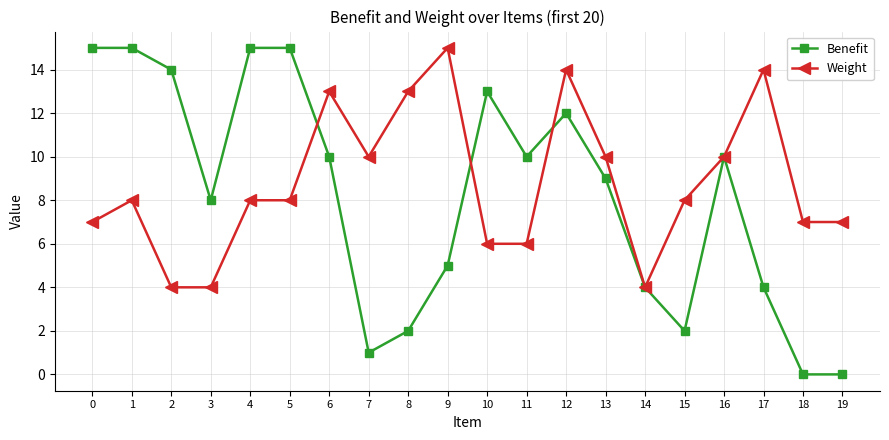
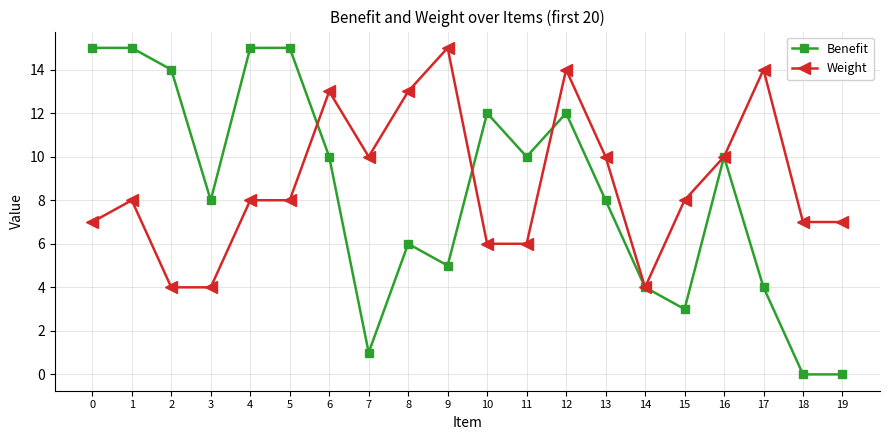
Benefit, 8: 2 -> 6
Benefit, 10: 13 -> 12
Benefit, 13: 9 -> 8
Benefit, 15: 2 -> 3
